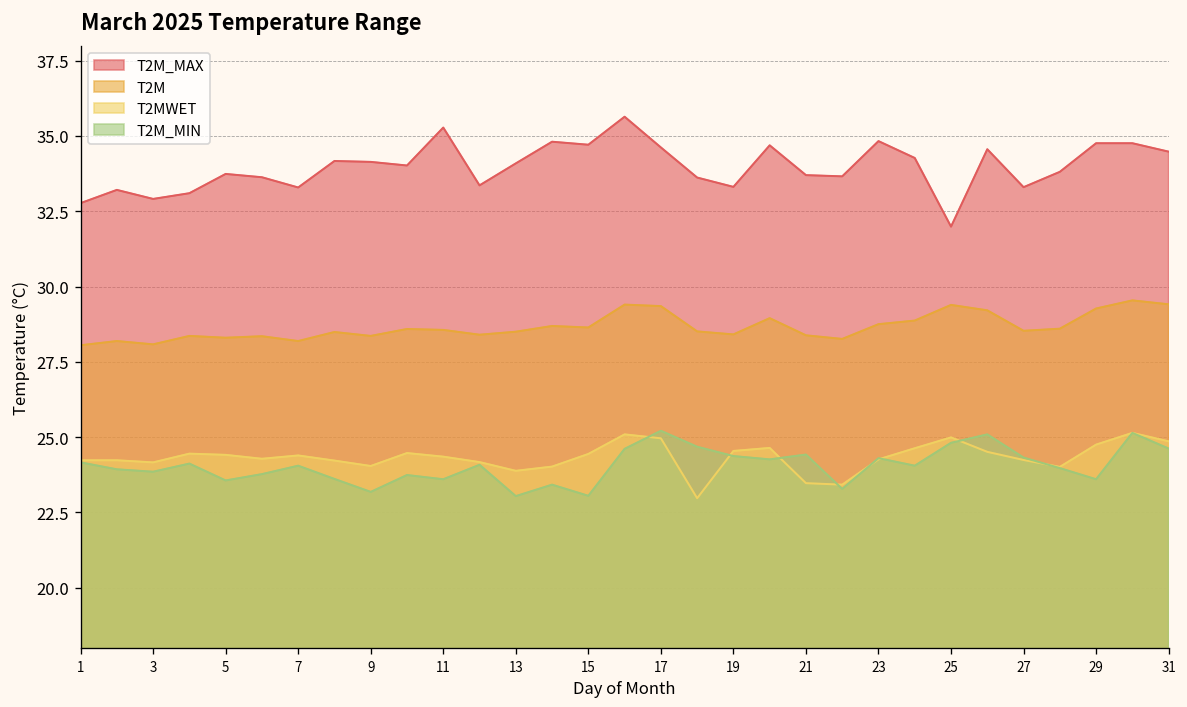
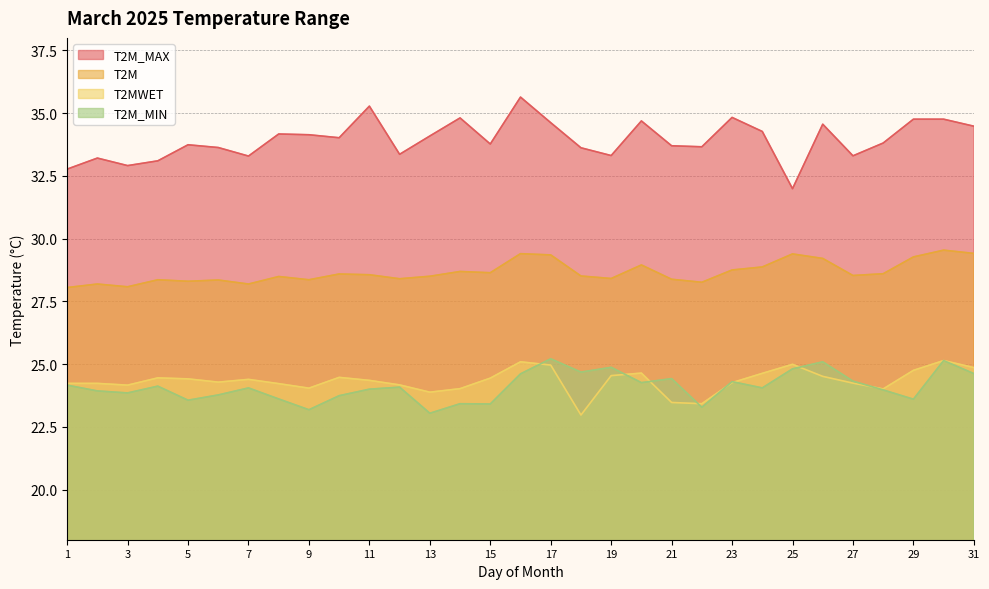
T2M_MIN, 11: 23.6 -> 24.0
T2M_MAX, 15: 34.7 -> 33.8
T2M_MIN, 15: 23.1 -> 23.4
T2M_MIN, 19: 24.4 -> 24.9
